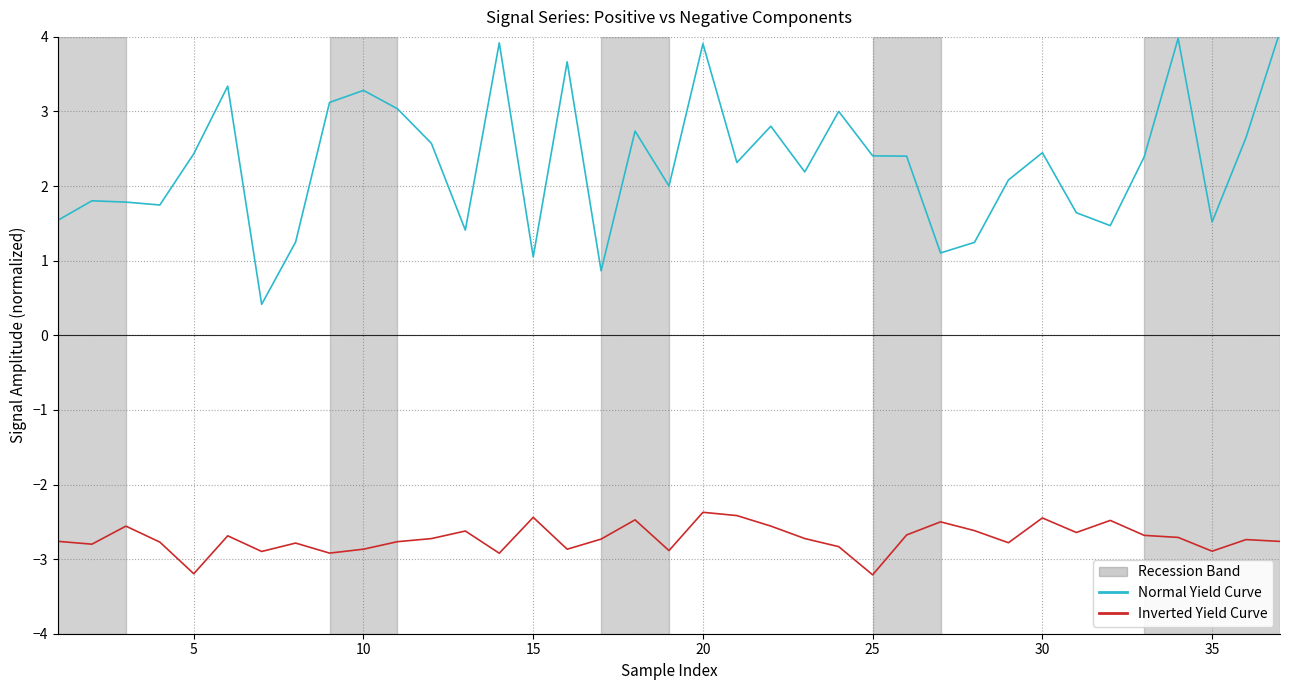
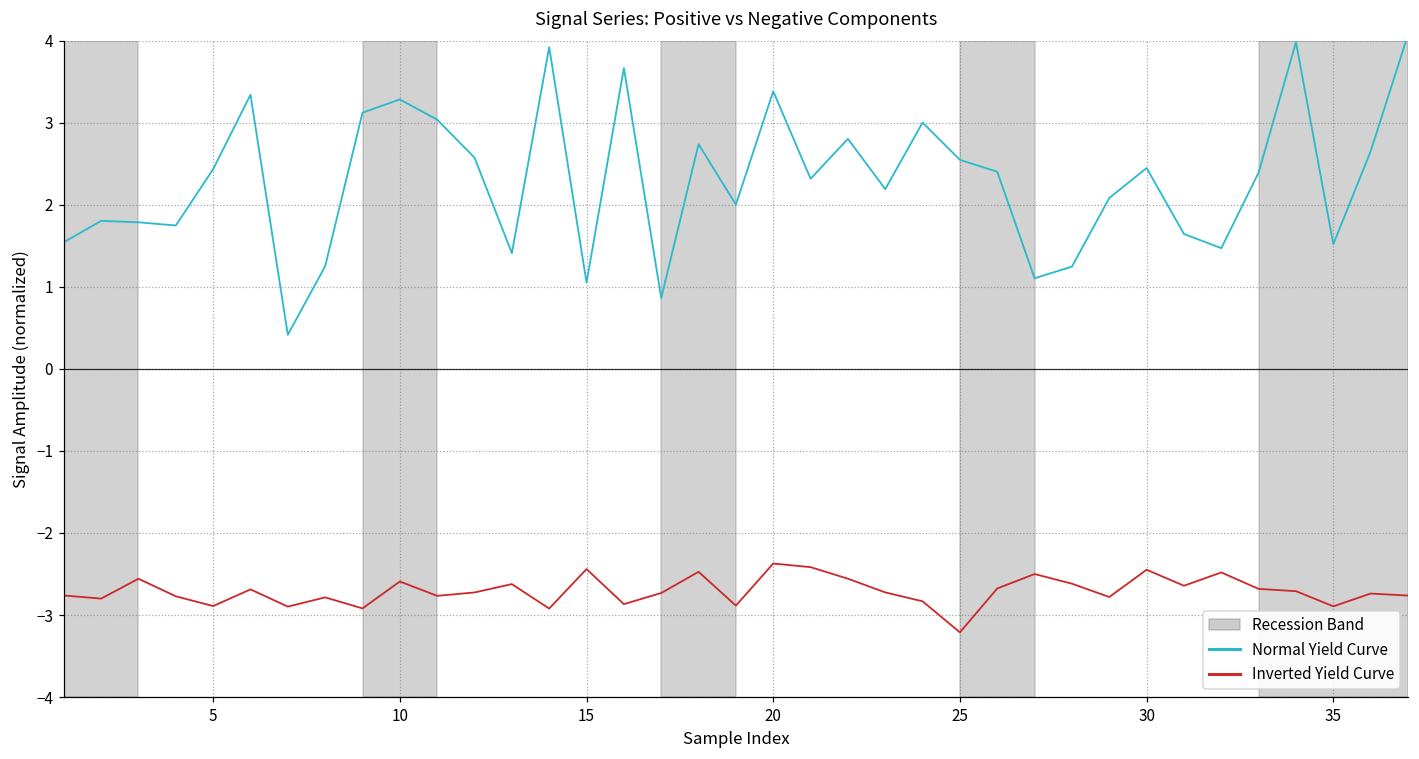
Inverted Yield Curve, 5: -3.2 -> -2.9
Inverted Yield Curve, 10: -2.9 -> -2.6
Normal Yield Curve, 20: 3.9 -> 3.4
Normal Yield Curve, 25: 2.4 -> 2.5
